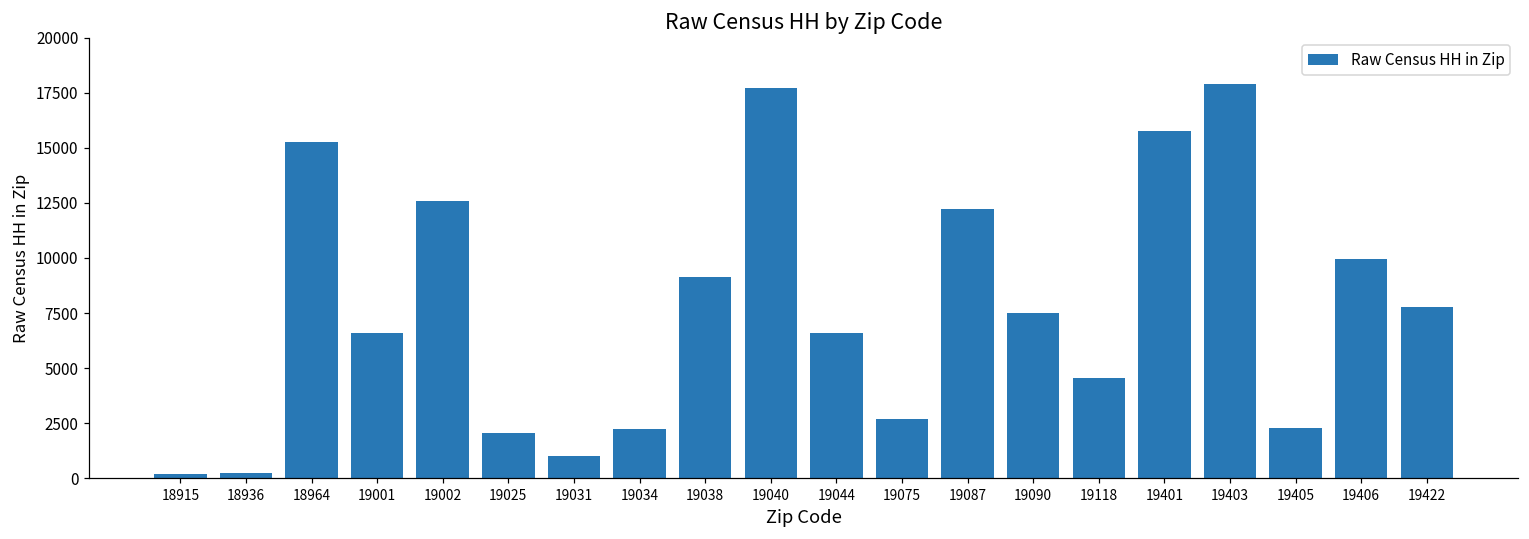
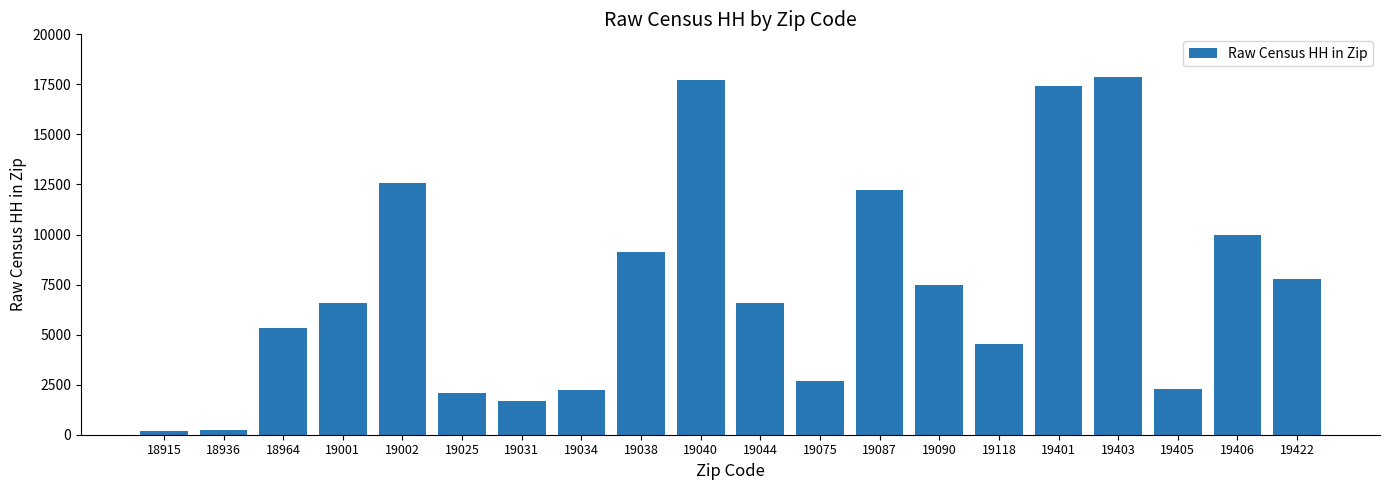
18964: 15300 -> 5300
19031: 1000 -> 1700
19401: 15800 -> 17400
